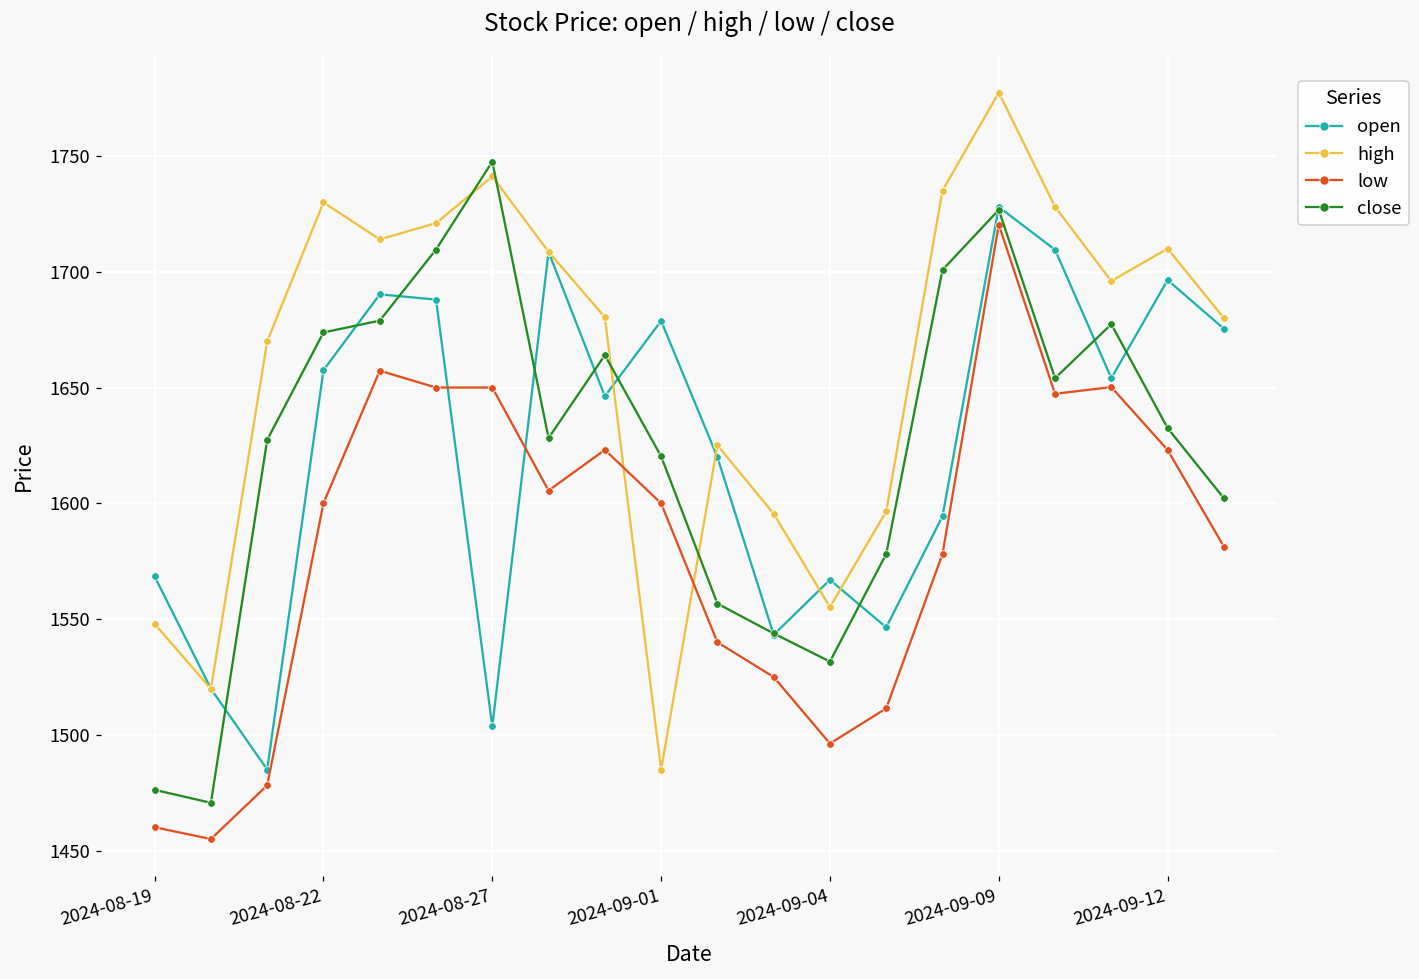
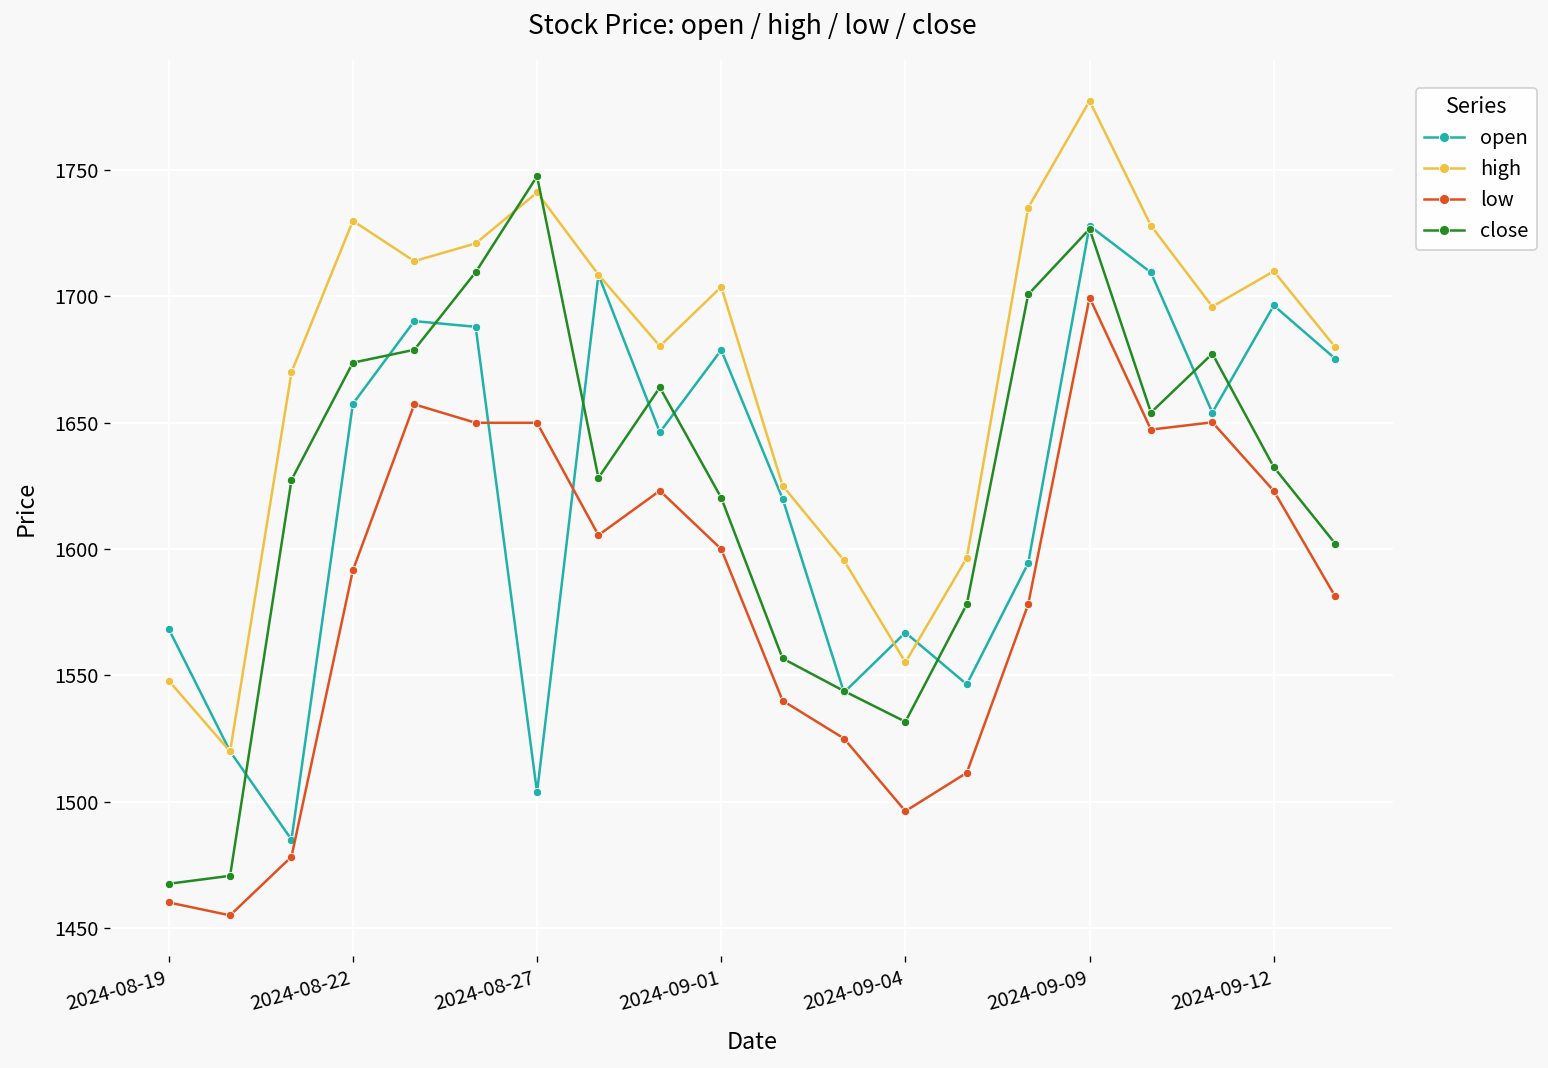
close, 2024-08-19: 1476 -> 1467
low, 2024-08-22: 1600 -> 1592
high, 2024-09-01: 1485 -> 1704
low, 2024-09-09: 1720 -> 1700
